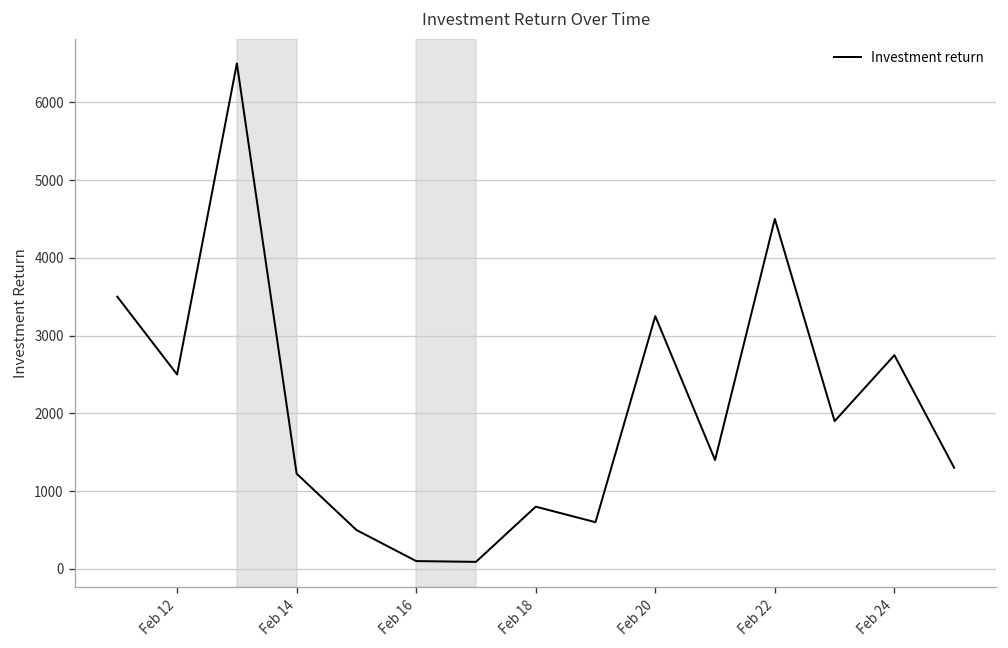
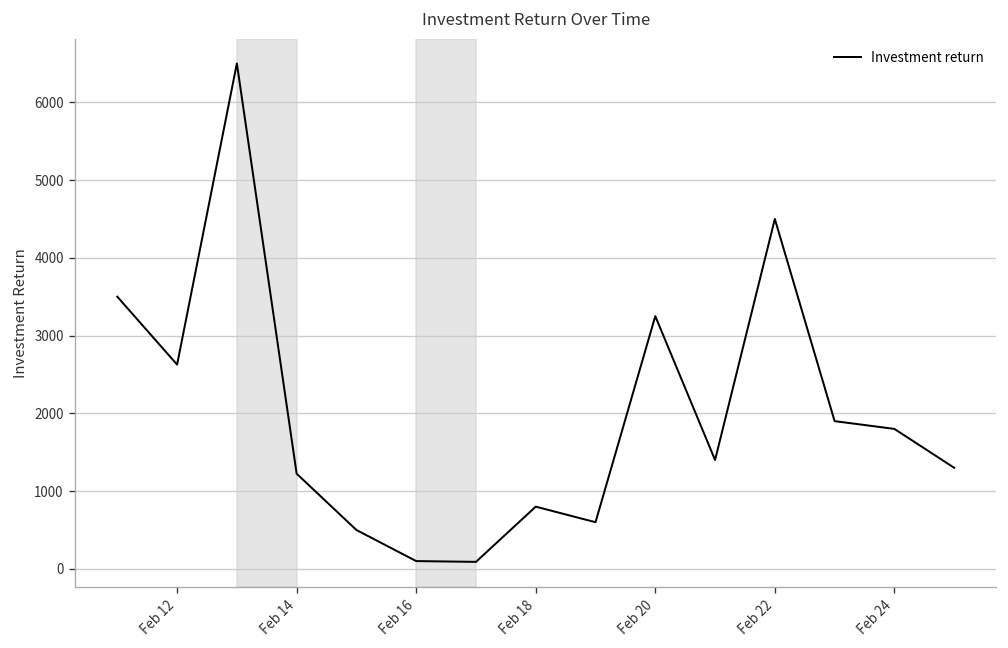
Feb 12: 2500 -> 2600
Feb 24: 2700 -> 1800
